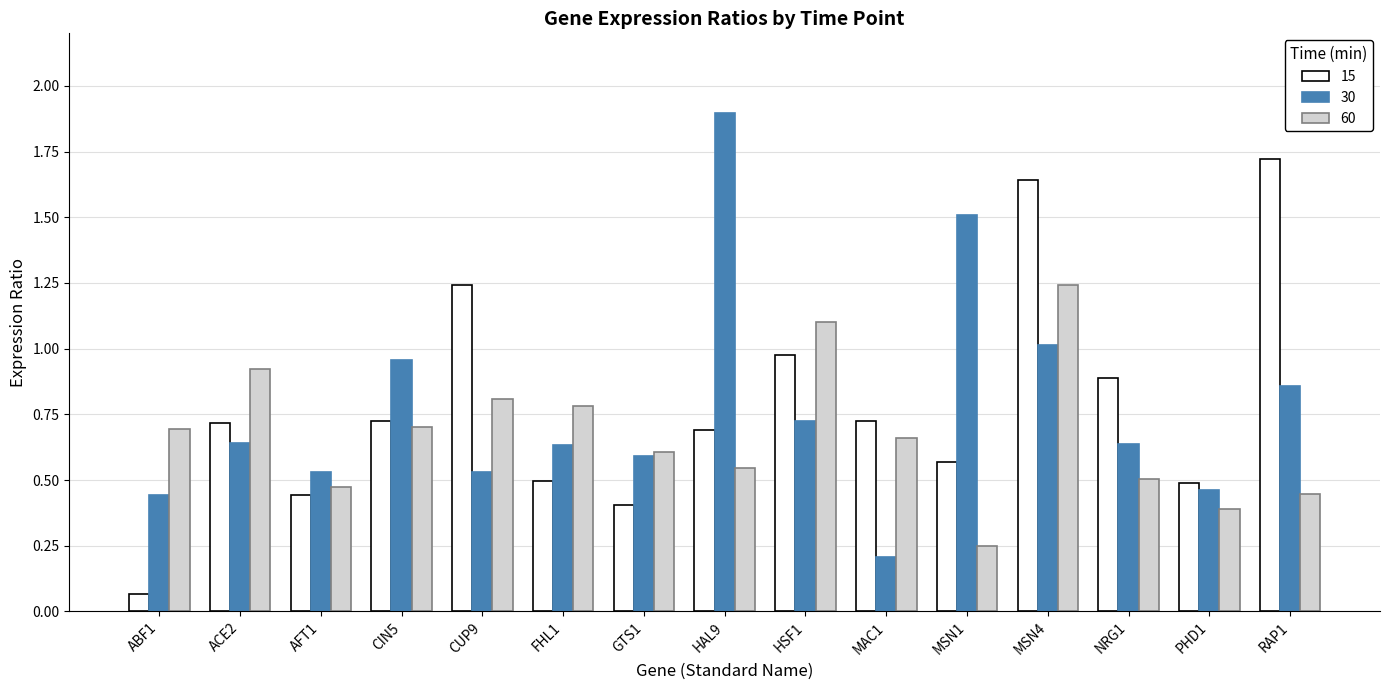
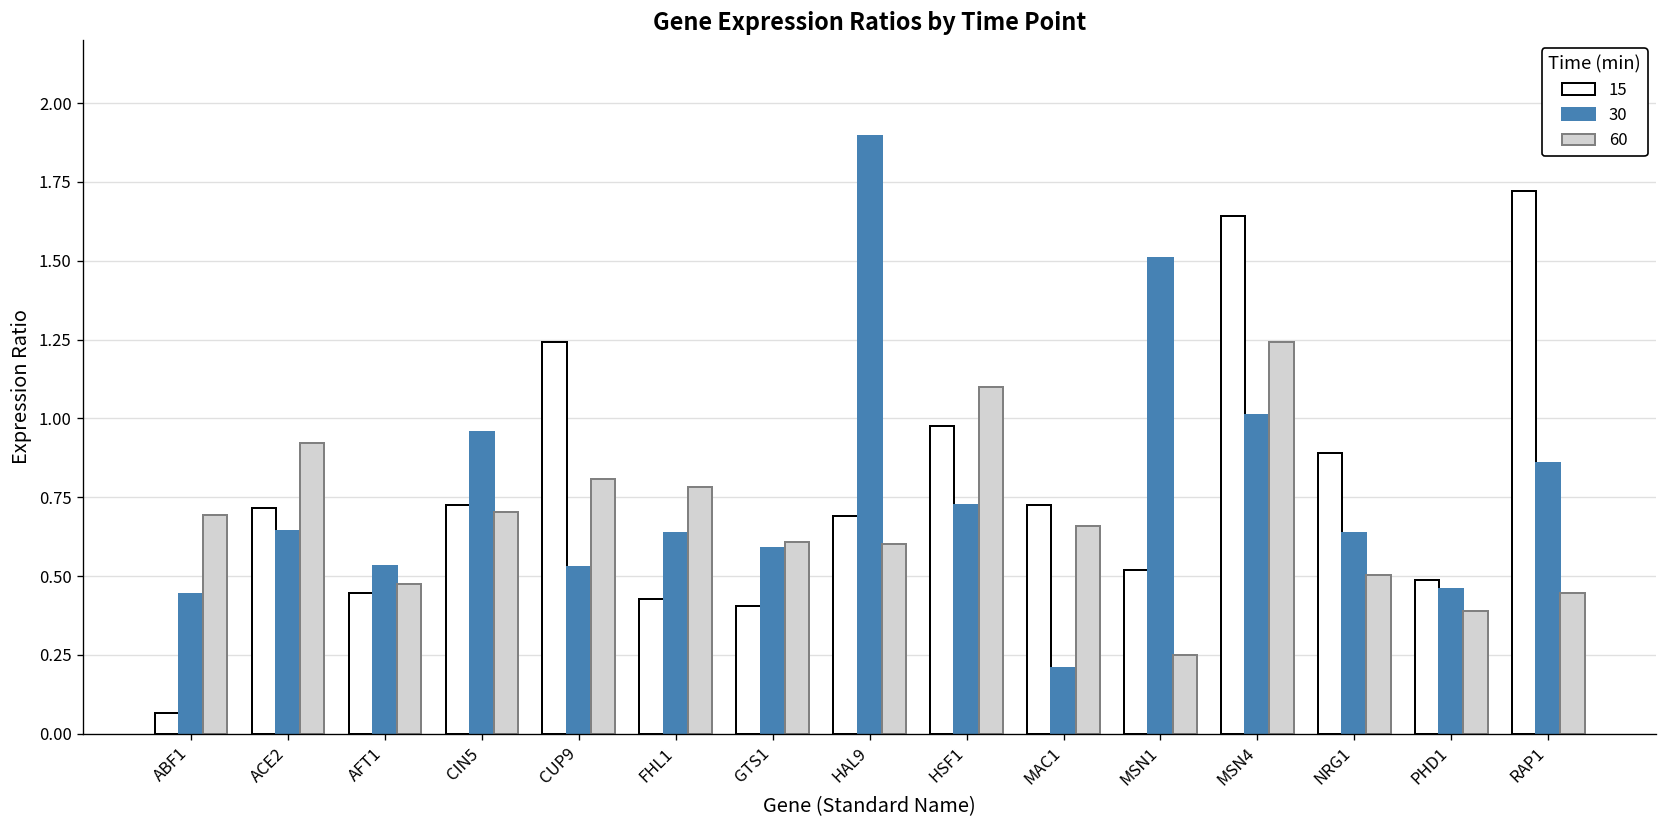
15, FHL1: 0.50 -> 0.43
60, HAL9: 0.55 -> 0.60
15, MSN1: 0.57 -> 0.52
